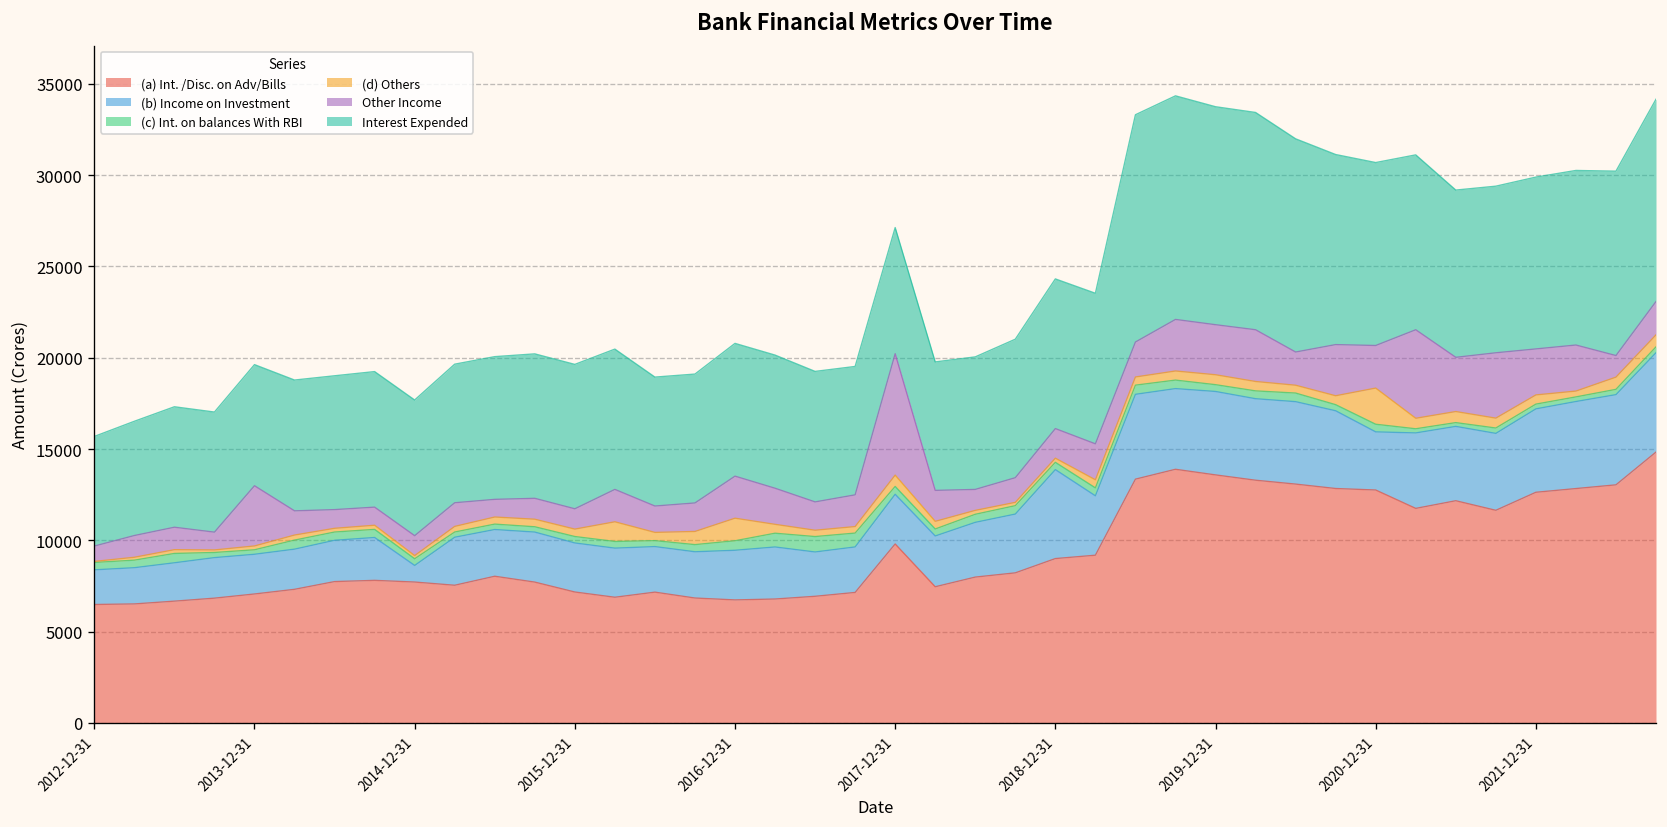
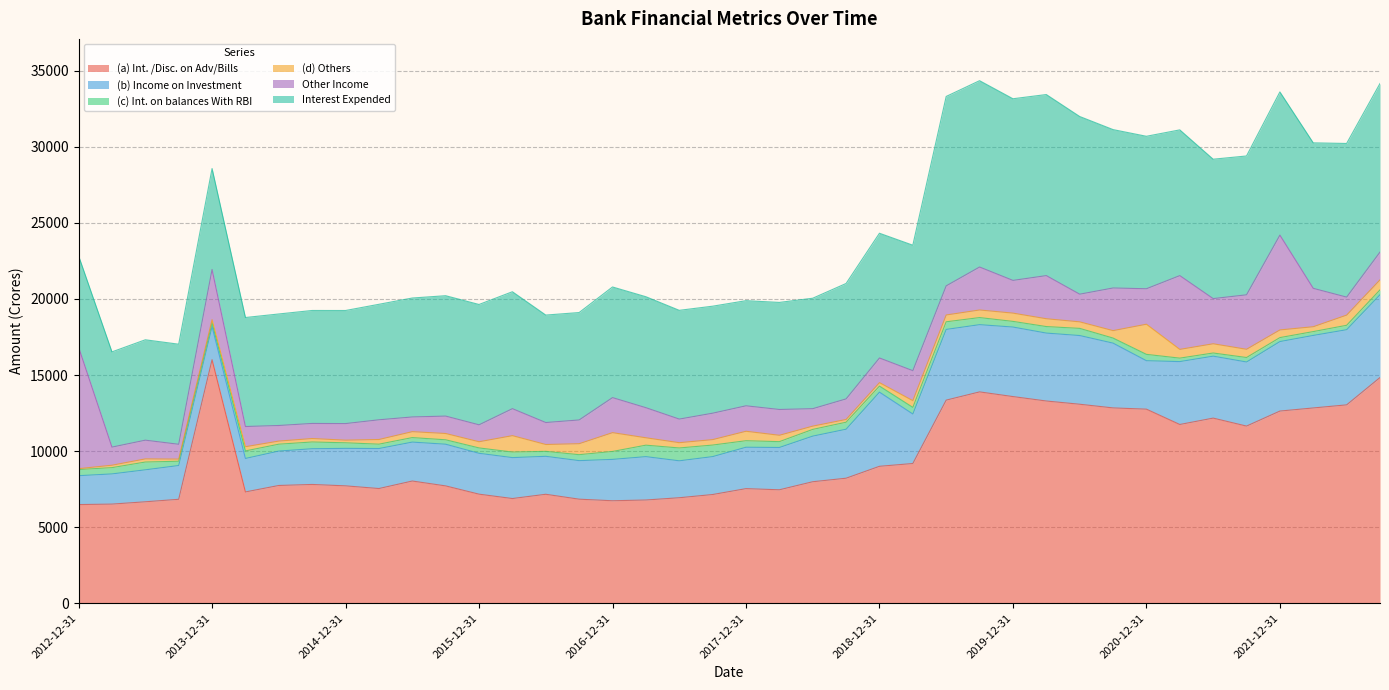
Other Income, 2012-12-31: 800 -> 8000
(a) Int. /Disc. on Adv/Bills, 2013-12-31: 7100 -> 16000
(b) Income on Investment, 2014-12-31: 900 -> 2500
(a) Int. /Disc. on Adv/Bills, 2017-12-31: 9800 -> 7500
Other Income, 2017-12-31: 6600 -> 1700
Other Income, 2019-12-31: 2700 -> 2200
Other Income, 2021-12-31: 2500 -> 6200
